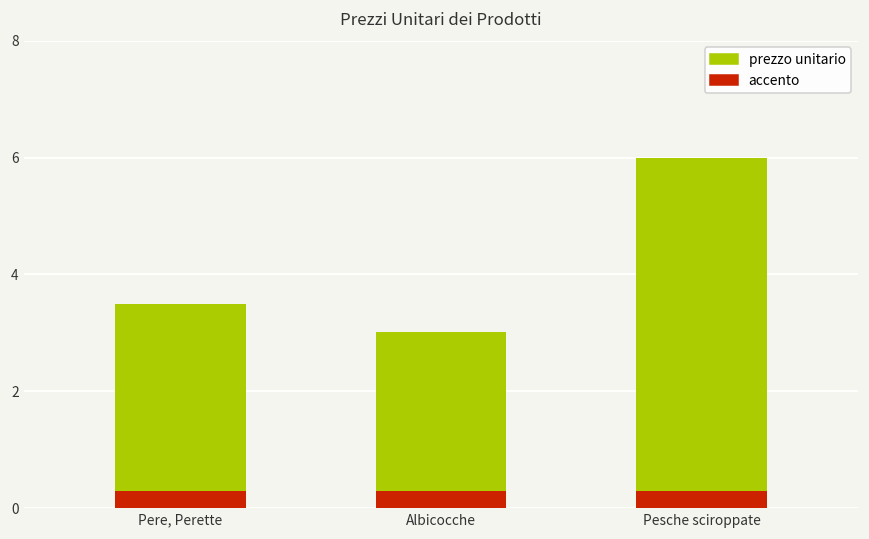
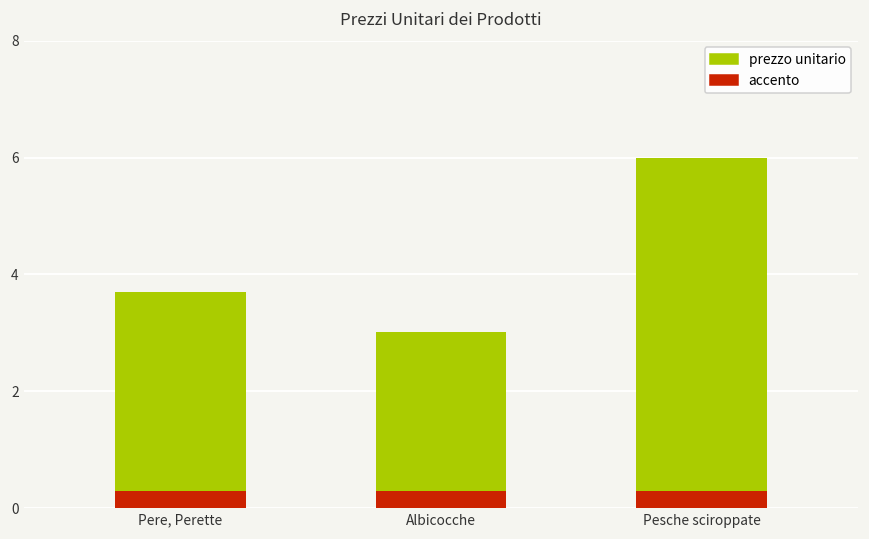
prezzo unitario, Pere, Perette: 3.5 -> 3.7
